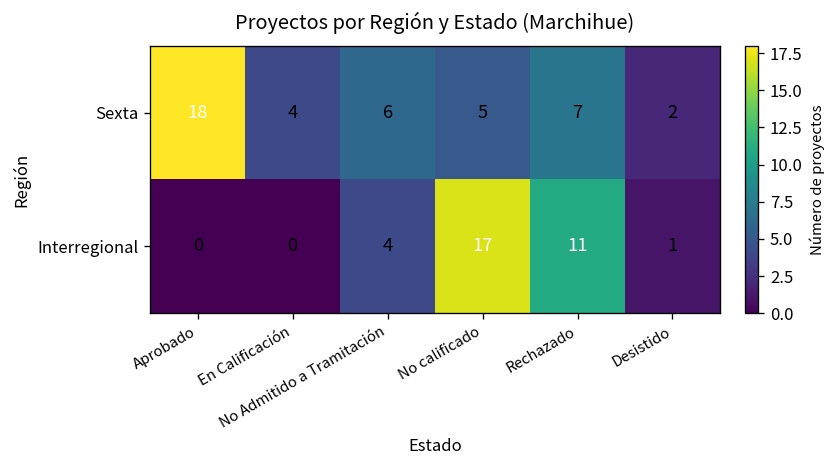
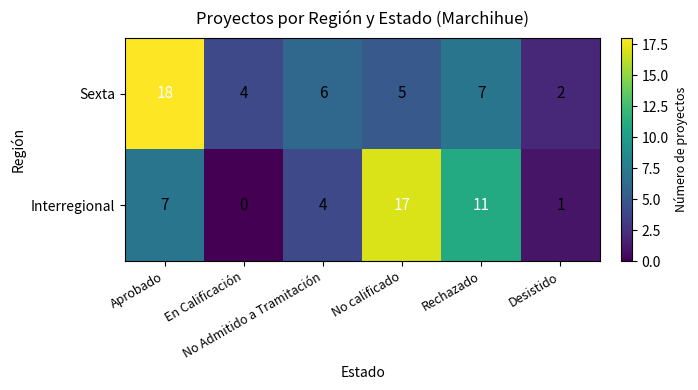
Interregional, Aprobado: 0 -> 7
